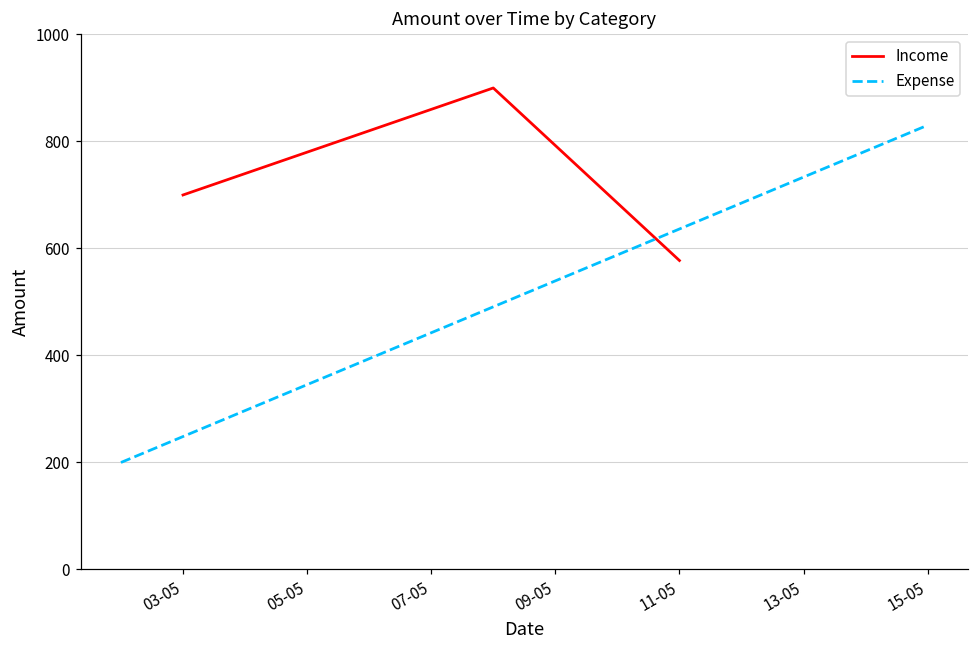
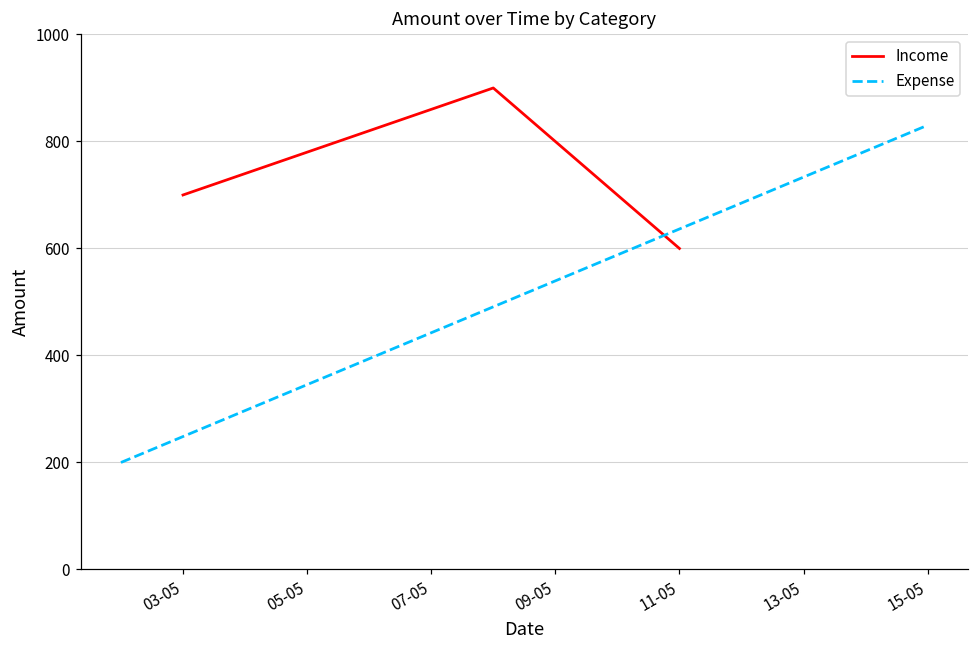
Income, 11-05: 580 -> 600
